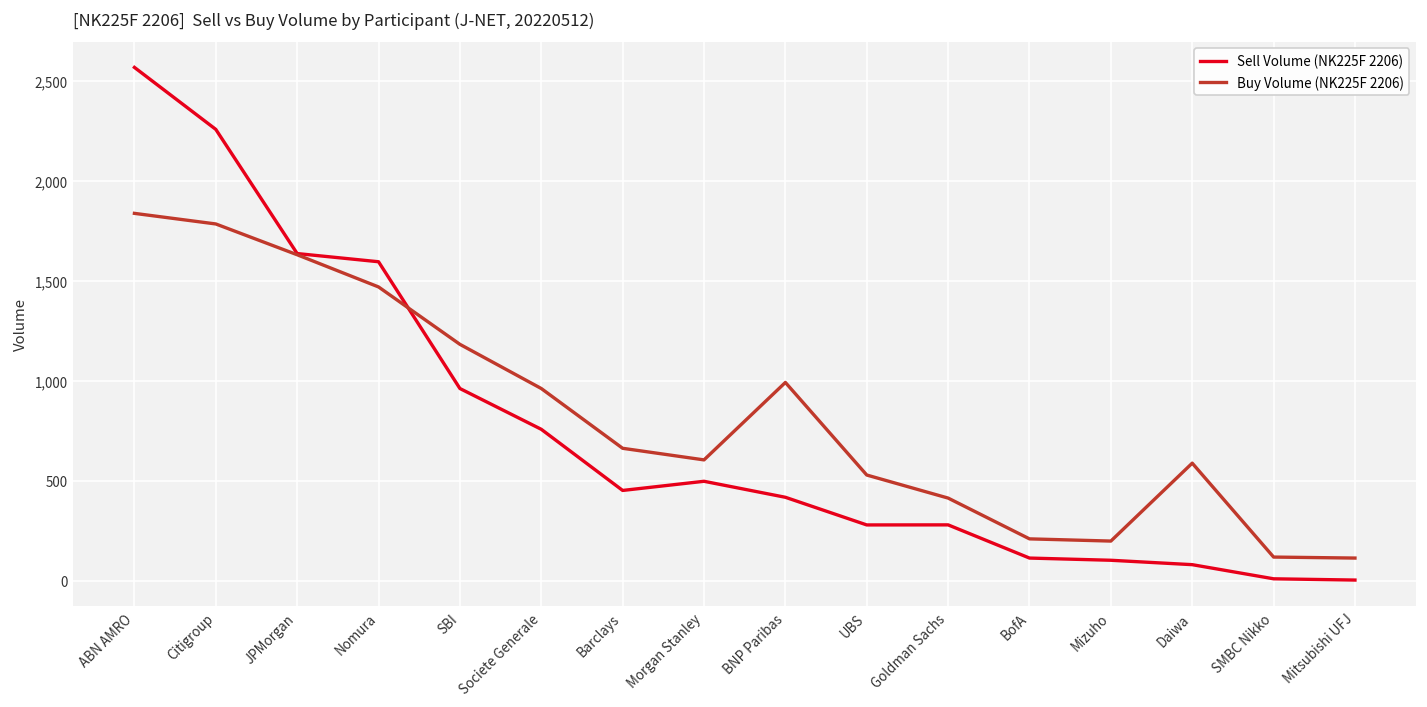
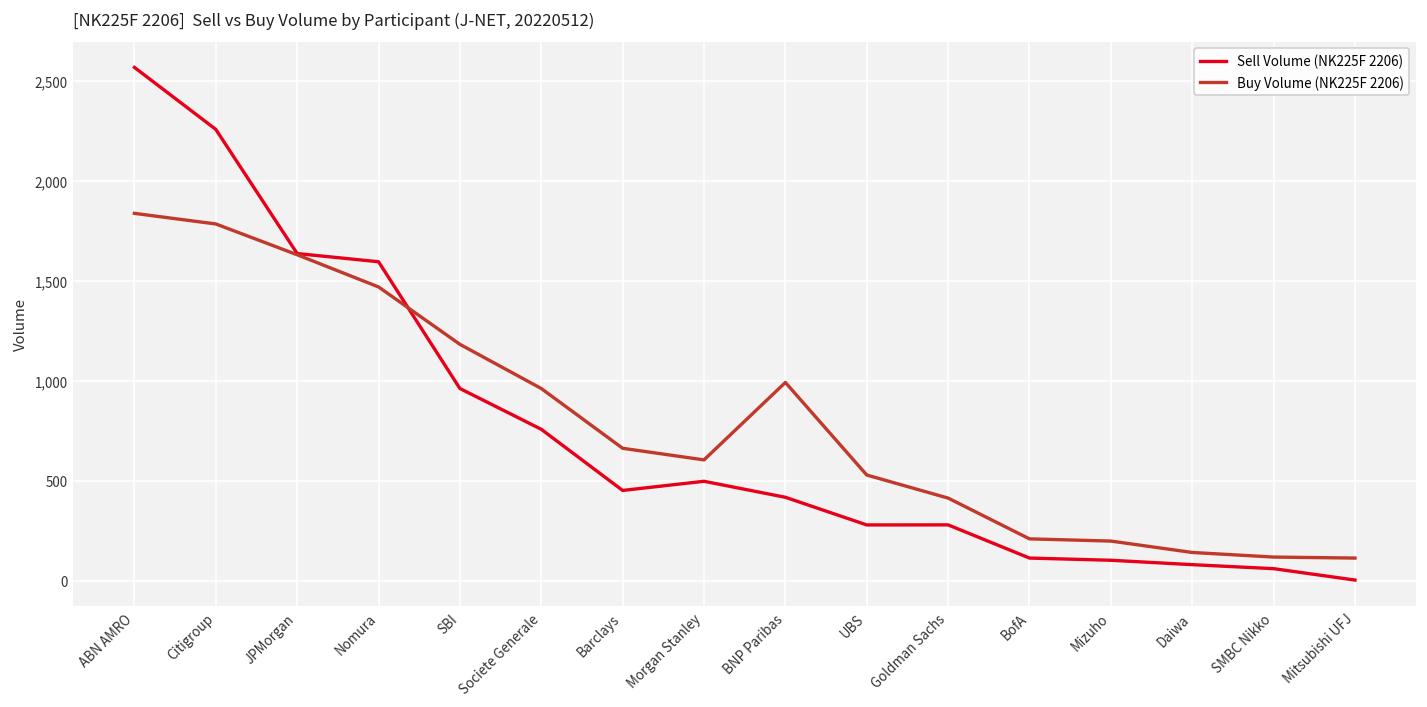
Buy Volume (NK225F 2206), Daiwa: 590 -> 140
Sell Volume (NK225F 2206), SMBC Nikko: 10 -> 60
